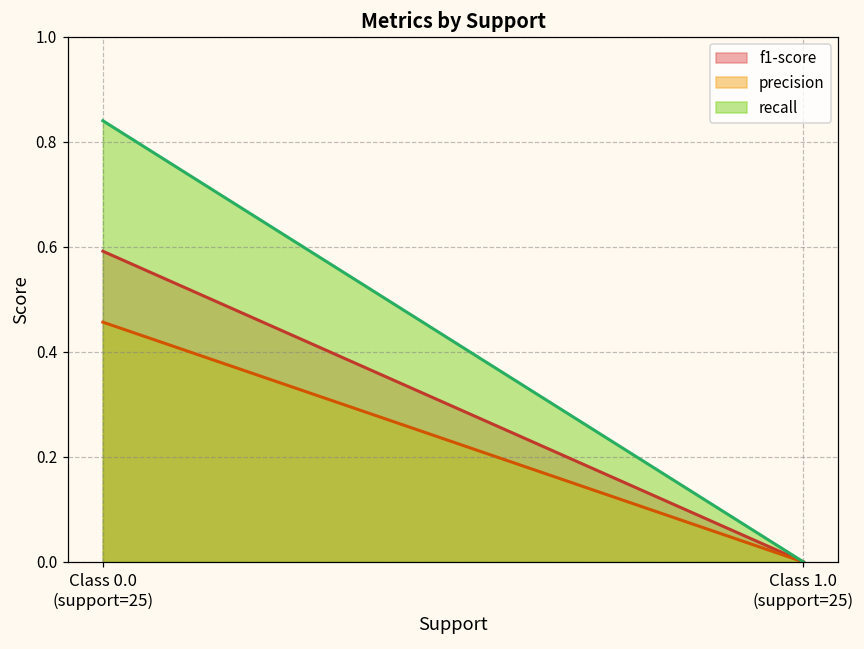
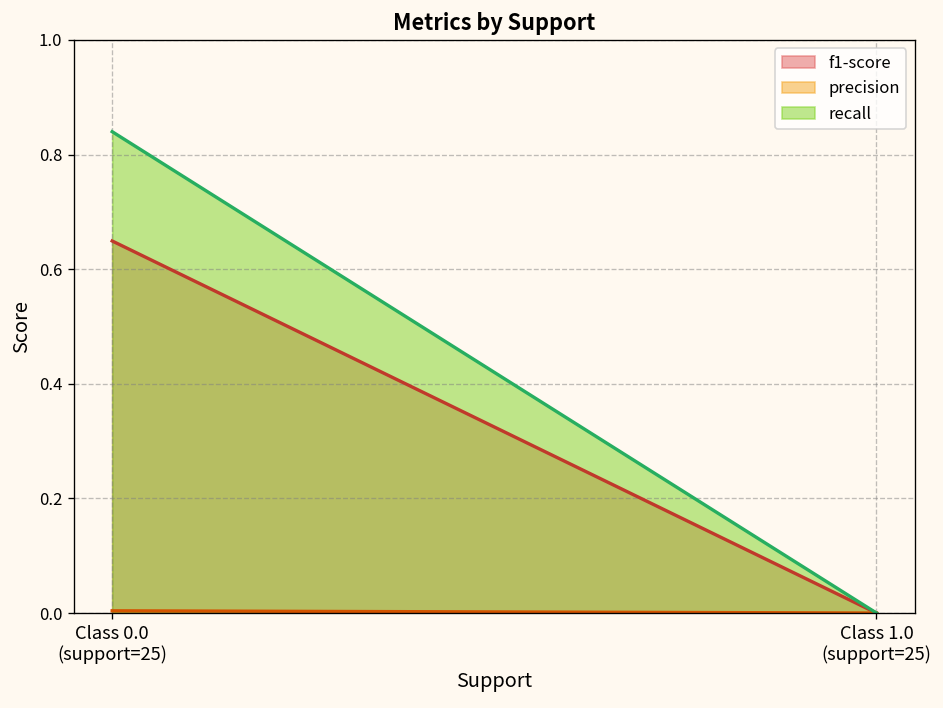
f1-score, Class 0.0 (support=25): 0.59 -> 0.65
precision, Class 0.0 (support=25): 0.46 -> 0.00
